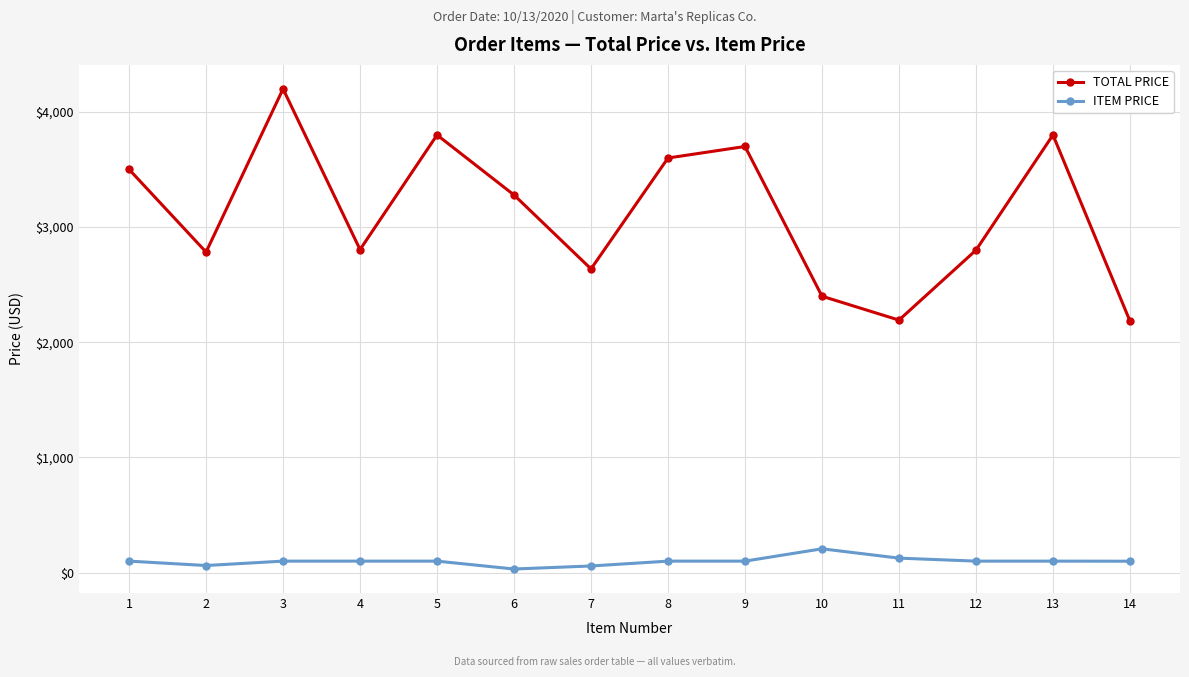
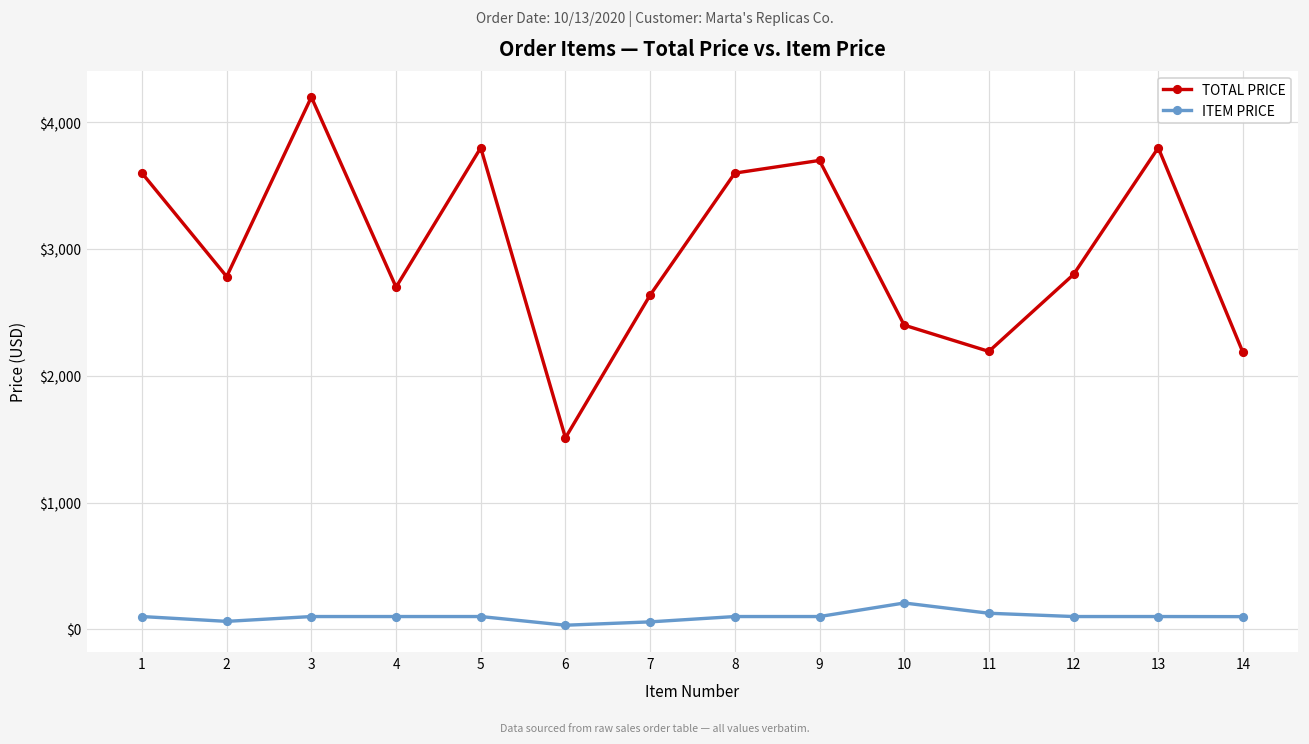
TOTAL PRICE, 1: $3,500 -> $3,600
TOTAL PRICE, 4: $2,810 -> $2,700
TOTAL PRICE, 6: $3,280 -> $1,510
